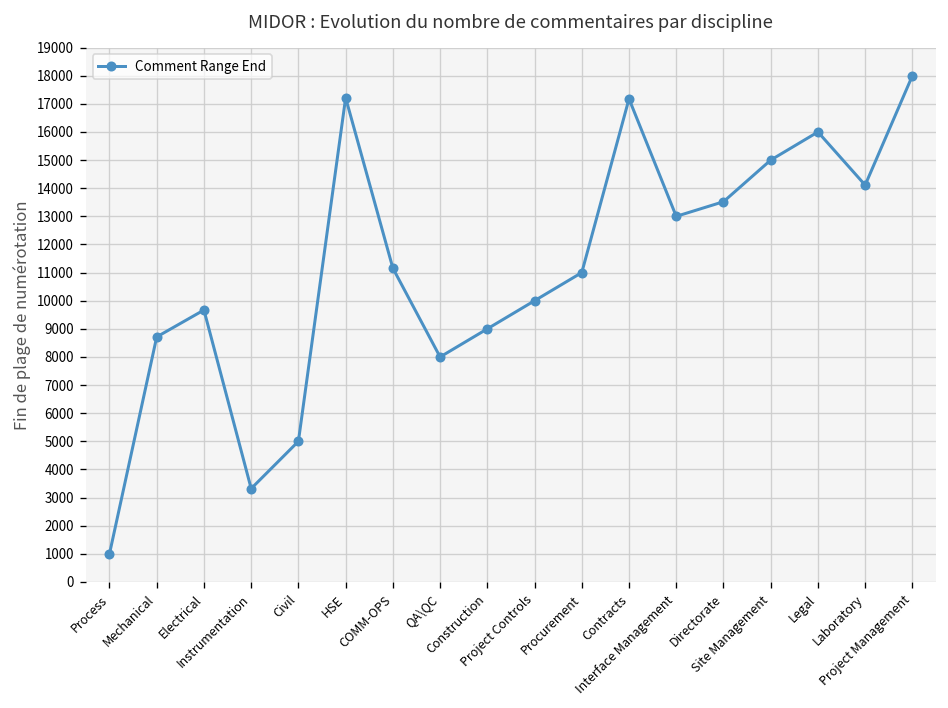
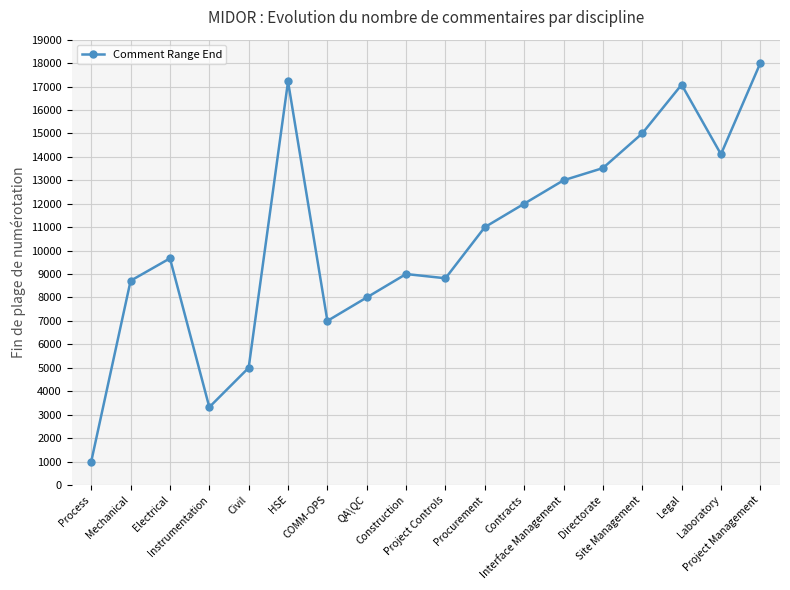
COMM-OPS: 11200 -> 7000
Project Controls: 10000 -> 8800
Contracts: 17200 -> 12000
Legal: 16000 -> 17100
